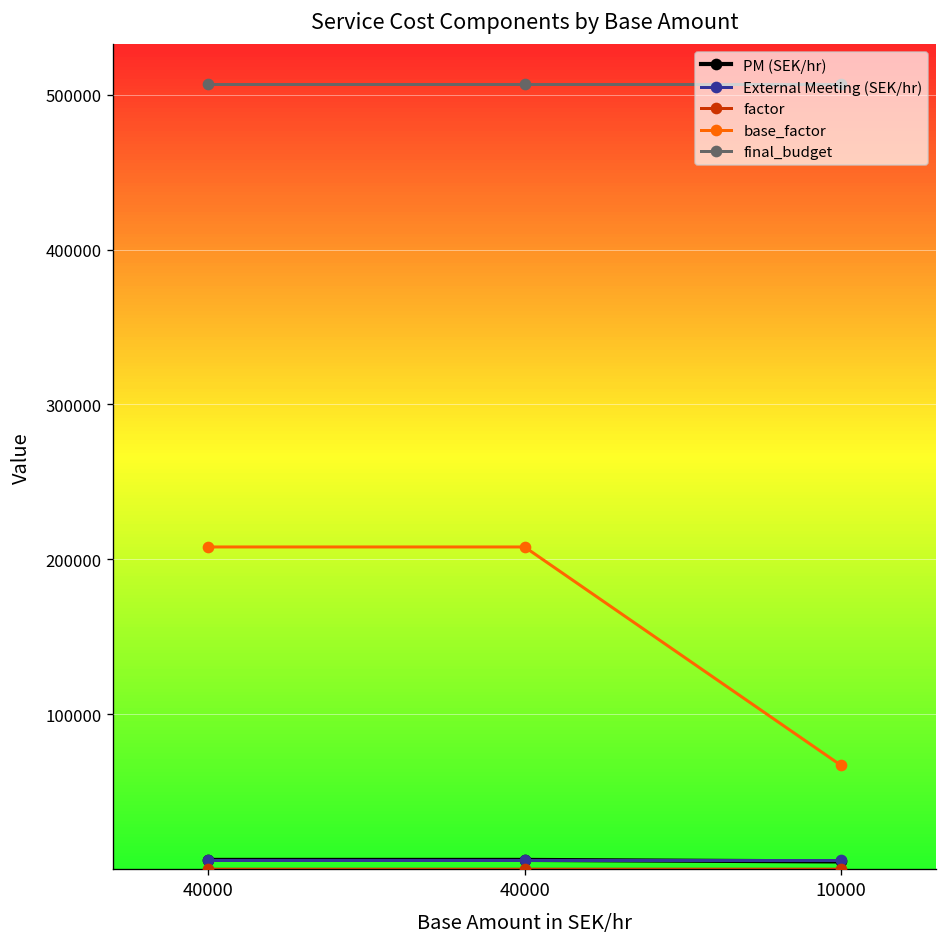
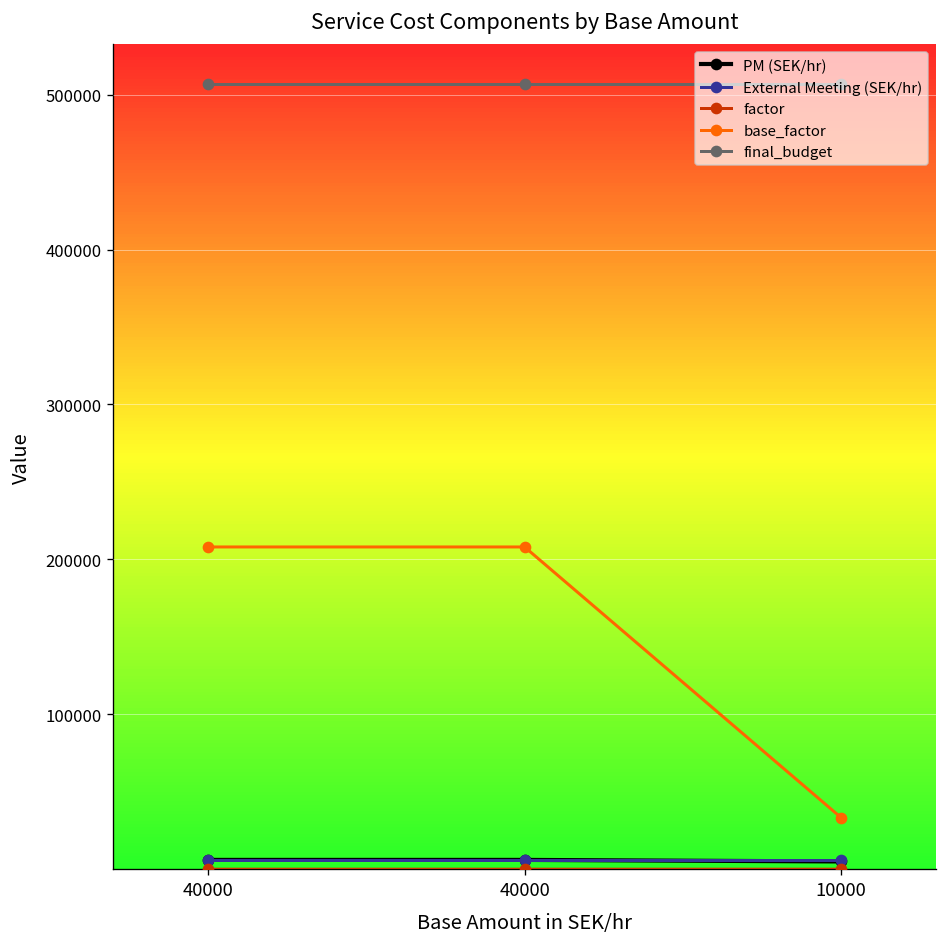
base_factor, 10000: 67000 -> 33000
